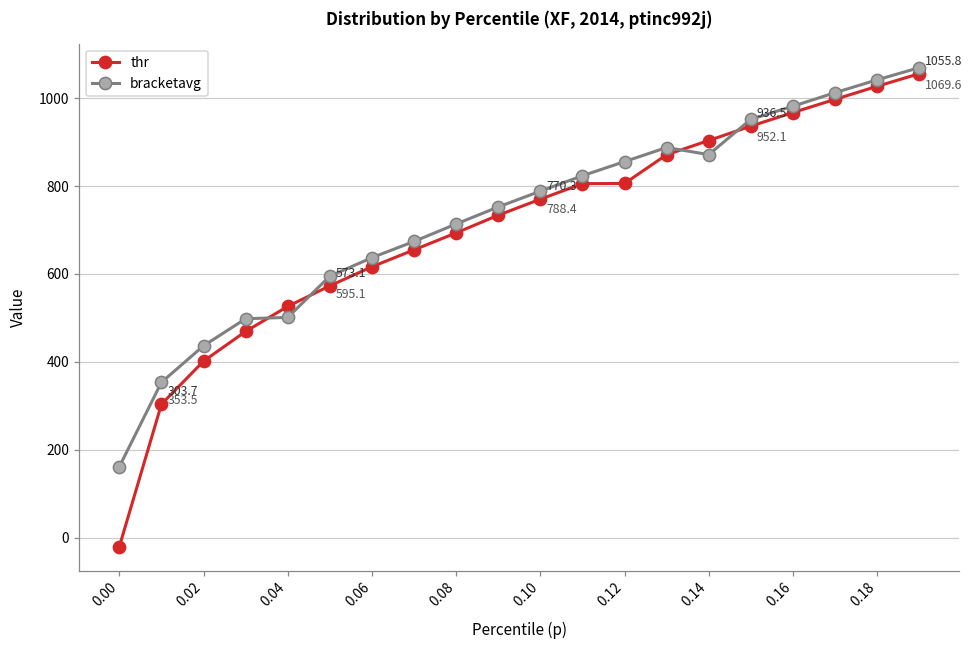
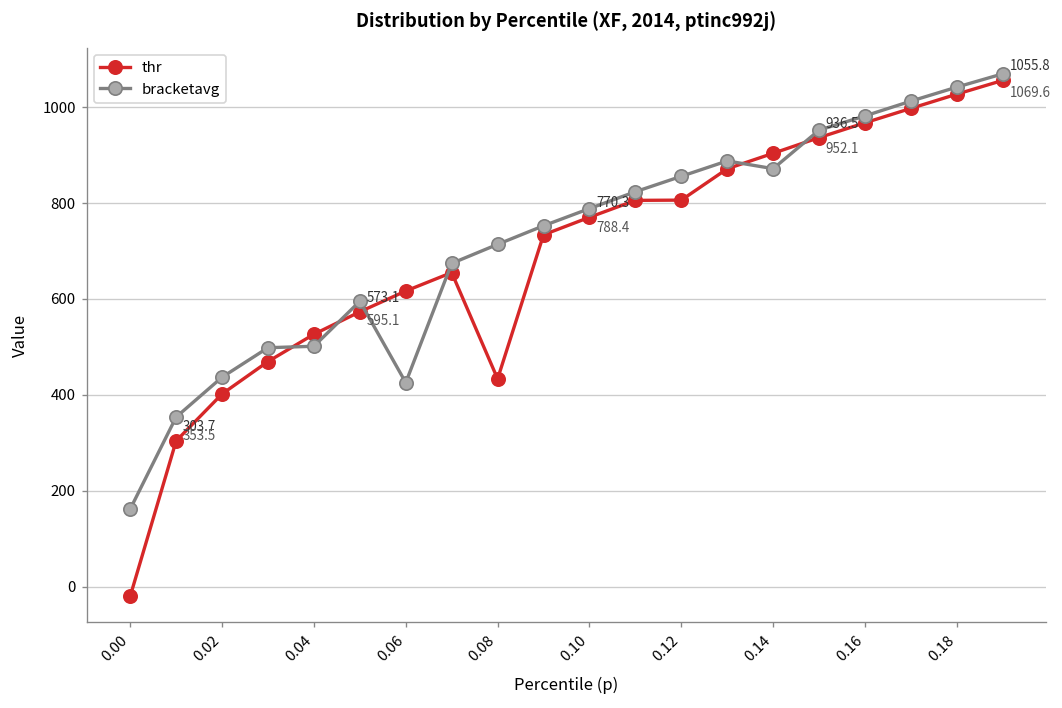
bracketavg, 0.06: 640 -> 430
thr, 0.08: 690 -> 430
